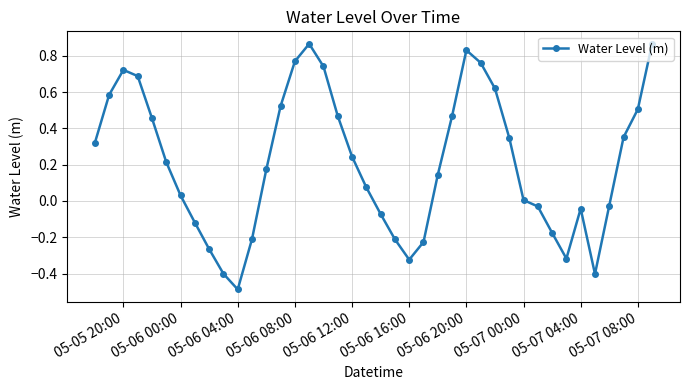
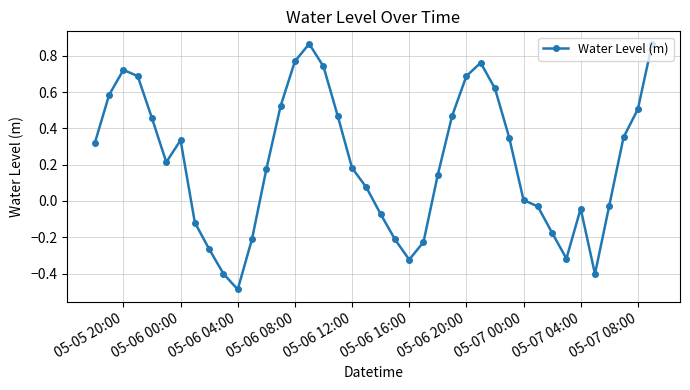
05-06 00:00: 0.03 -> 0.33
05-06 12:00: 0.24 -> 0.18
05-06 20:00: 0.83 -> 0.69
